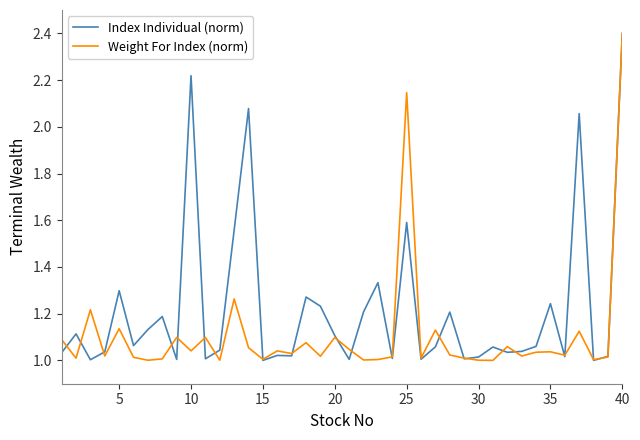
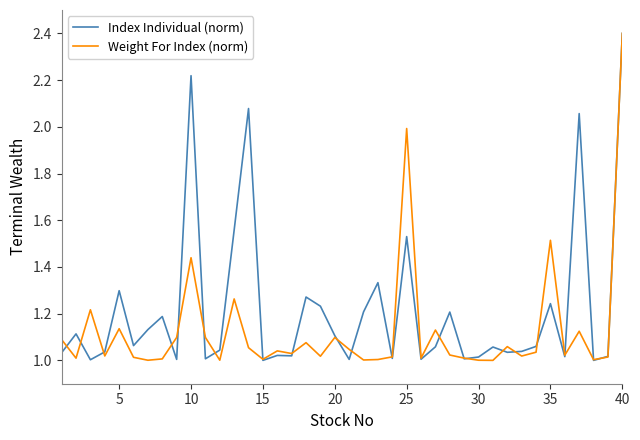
Weight For Index (norm), 10: 1.04 -> 1.44
Index Individual (norm), 25: 1.59 -> 1.53
Weight For Index (norm), 25: 2.15 -> 1.99
Weight For Index (norm), 35: 1.04 -> 1.51
